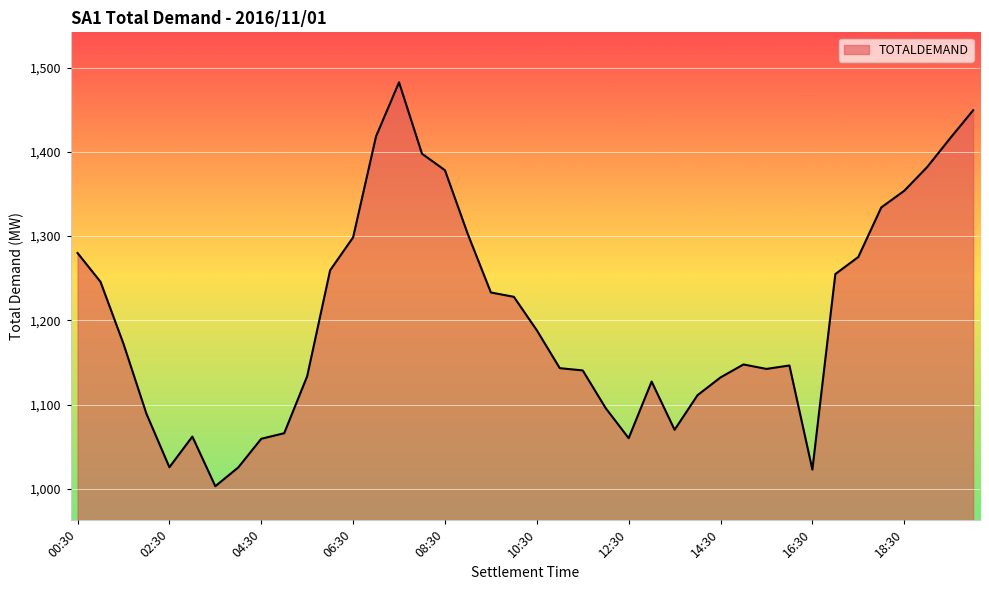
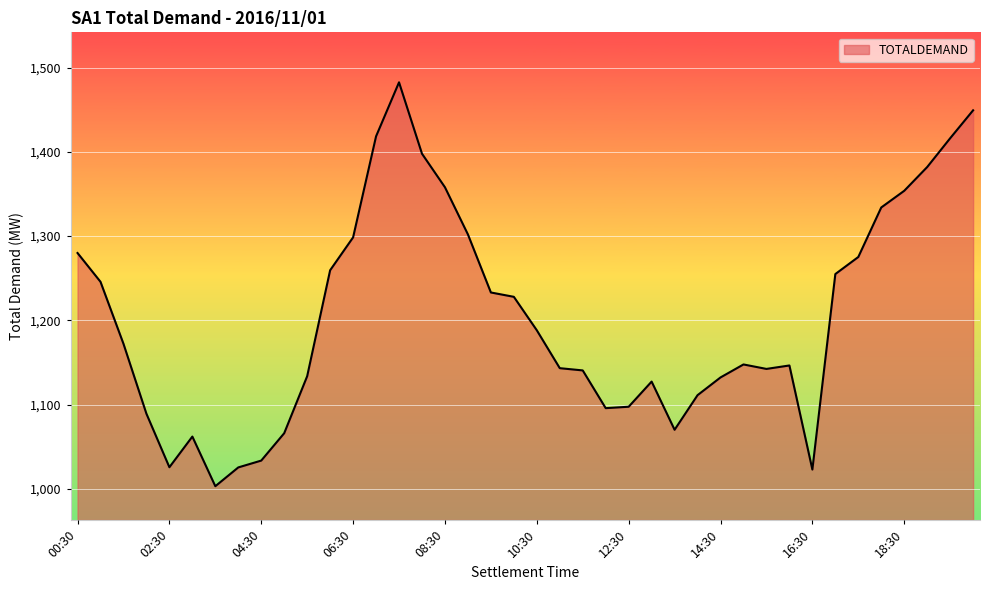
04:30: 1,060 -> 1,030
08:30: 1,380 -> 1,360
12:30: 1,060 -> 1,100
